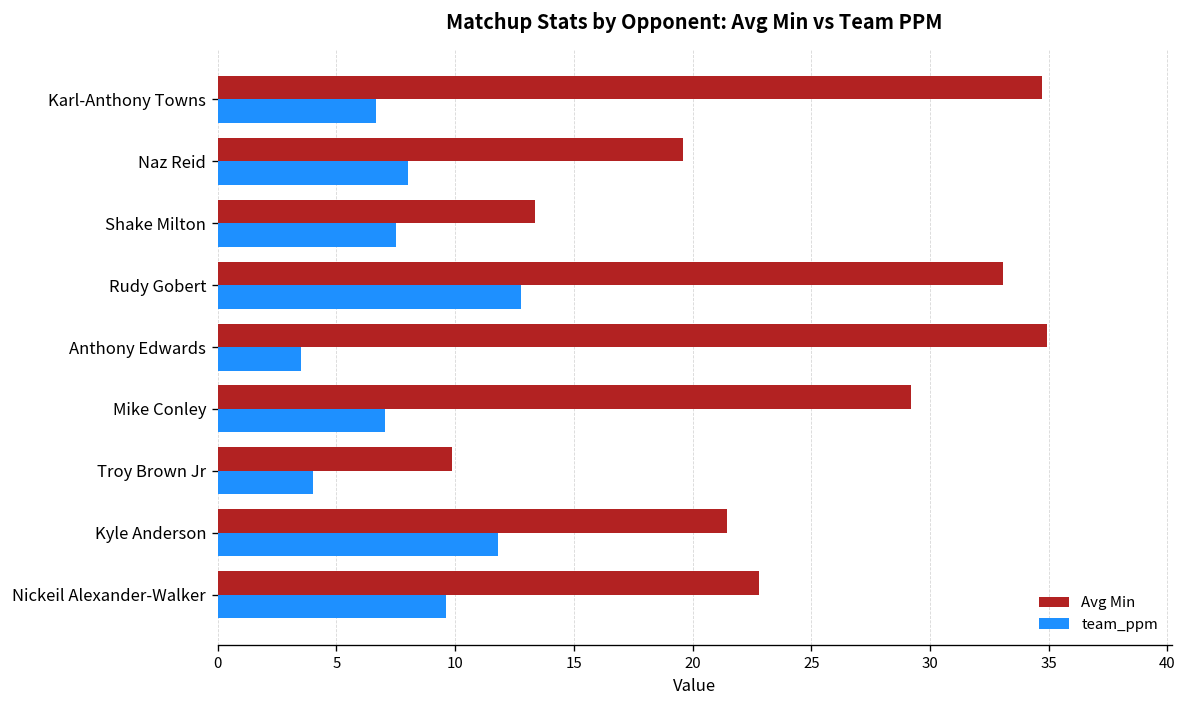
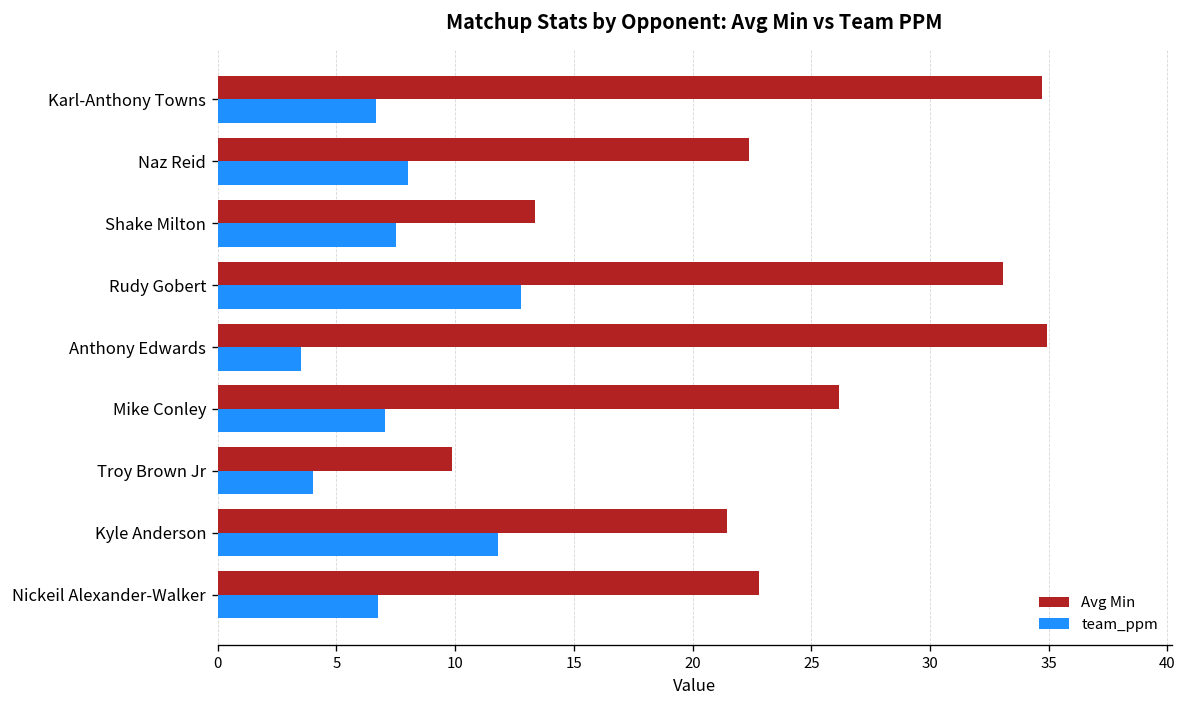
Avg Min, Naz Reid: 19.6 -> 22.4
Avg Min, Mike Conley: 29.2 -> 26.2
team_ppm, Nickeil Alexander-Walker: 9.6 -> 6.8
